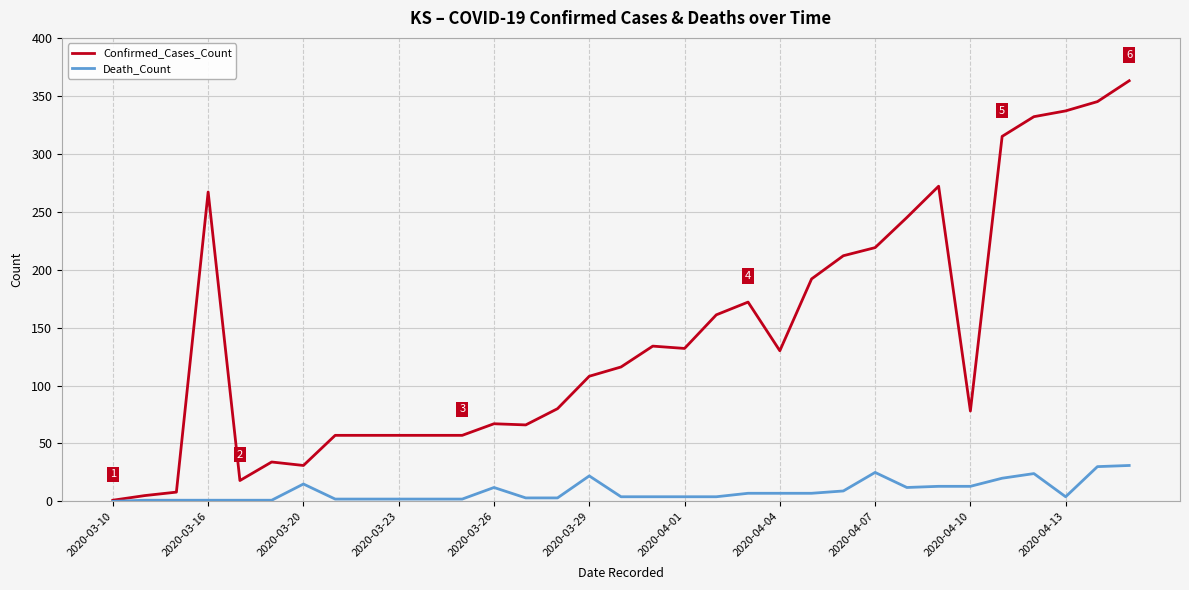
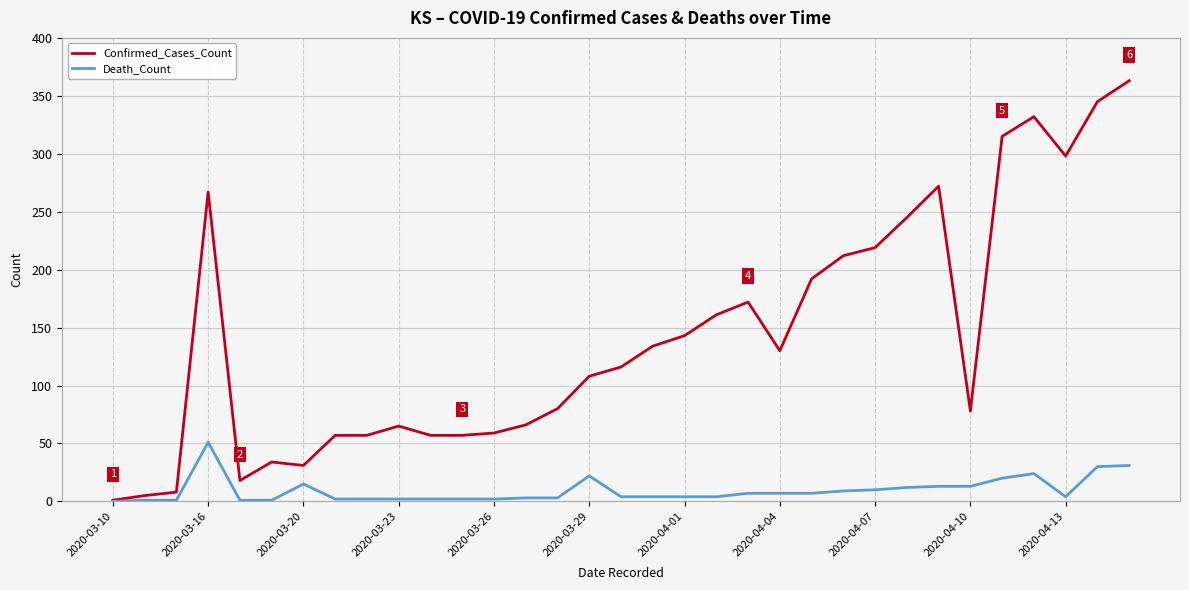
Death_Count, 2020-03-16: 1 -> 51
Confirmed_Cases_Count, 2020-03-23: 57 -> 65
Confirmed_Cases_Count, 2020-03-26: 67 -> 59
Death_Count, 2020-03-26: 12 -> 2
Confirmed_Cases_Count, 2020-04-01: 132 -> 143
Death_Count, 2020-04-07: 25 -> 10
Confirmed_Cases_Count, 2020-04-13: 337 -> 298
